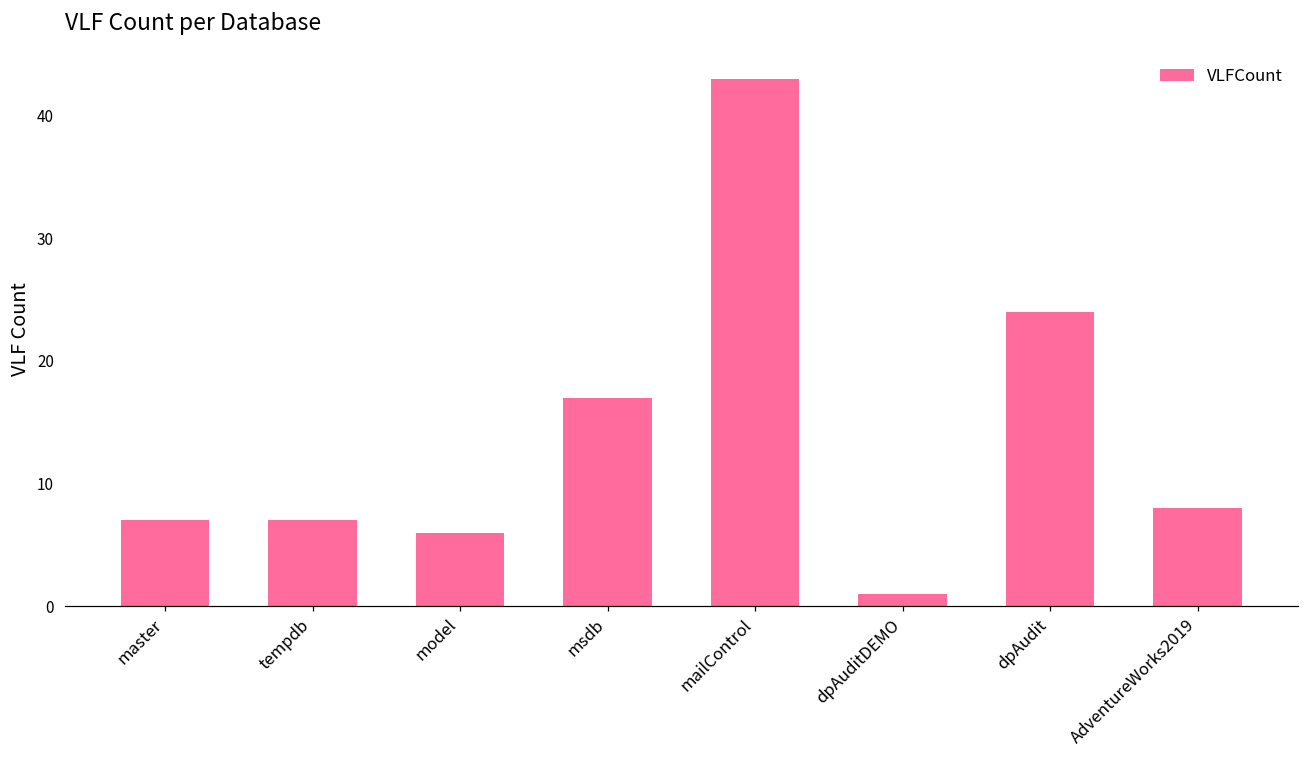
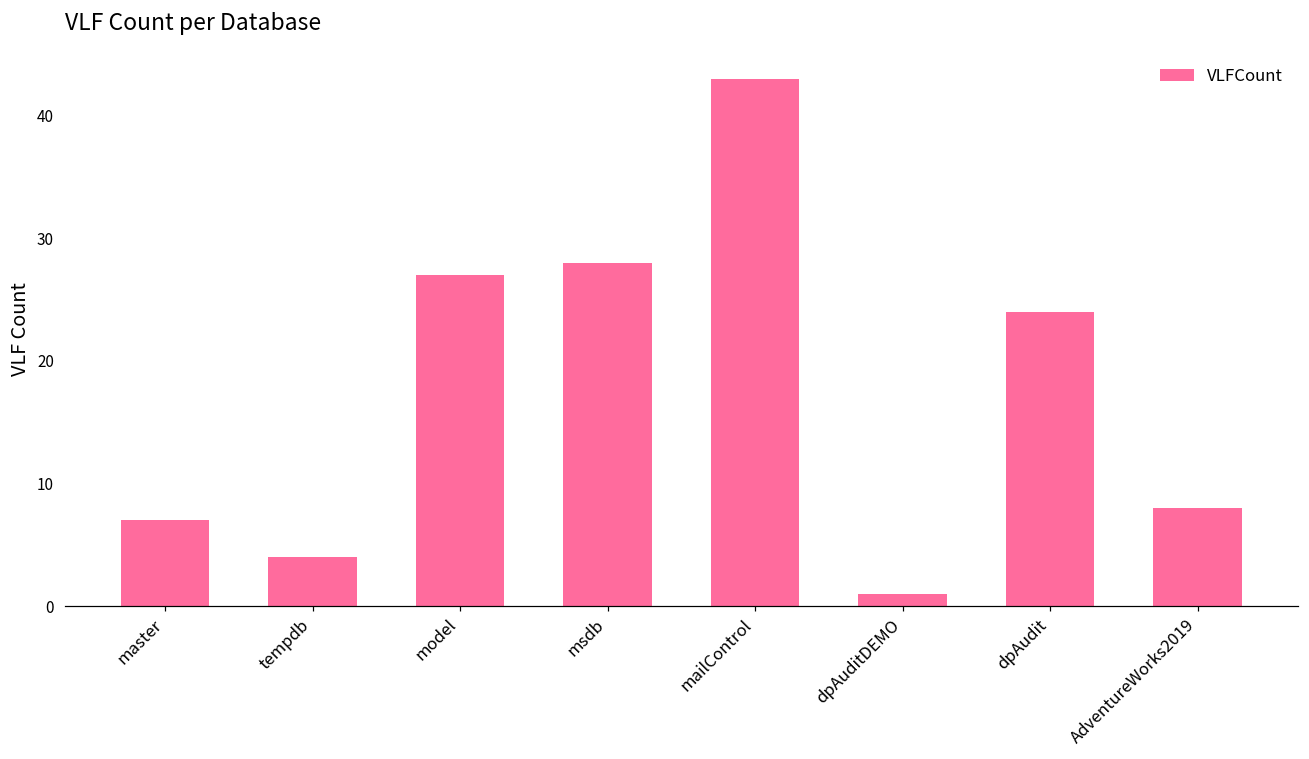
tempdb: 7 -> 4
model: 6 -> 27
msdb: 17 -> 28
